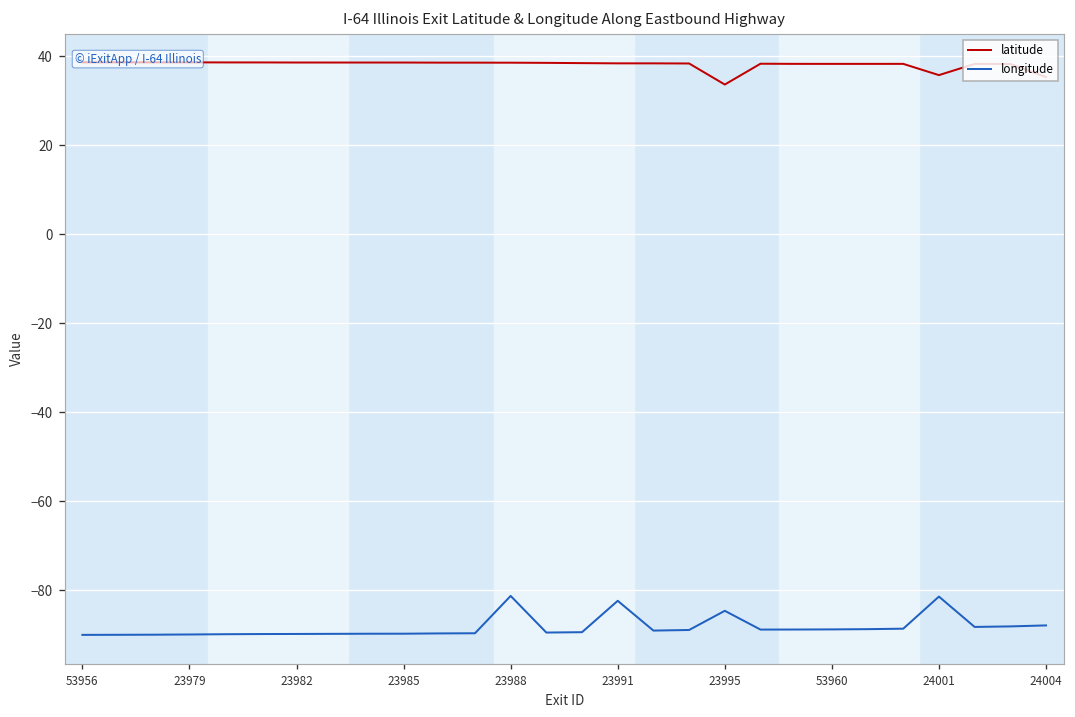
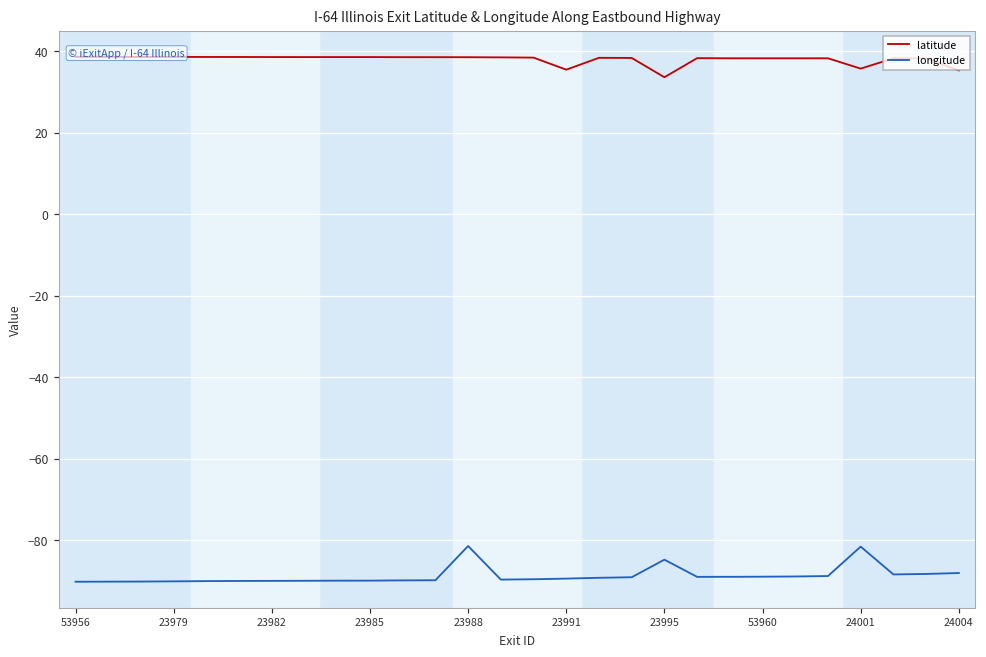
latitude, 23991: 38 -> 35
longitude, 23991: -82 -> -89
